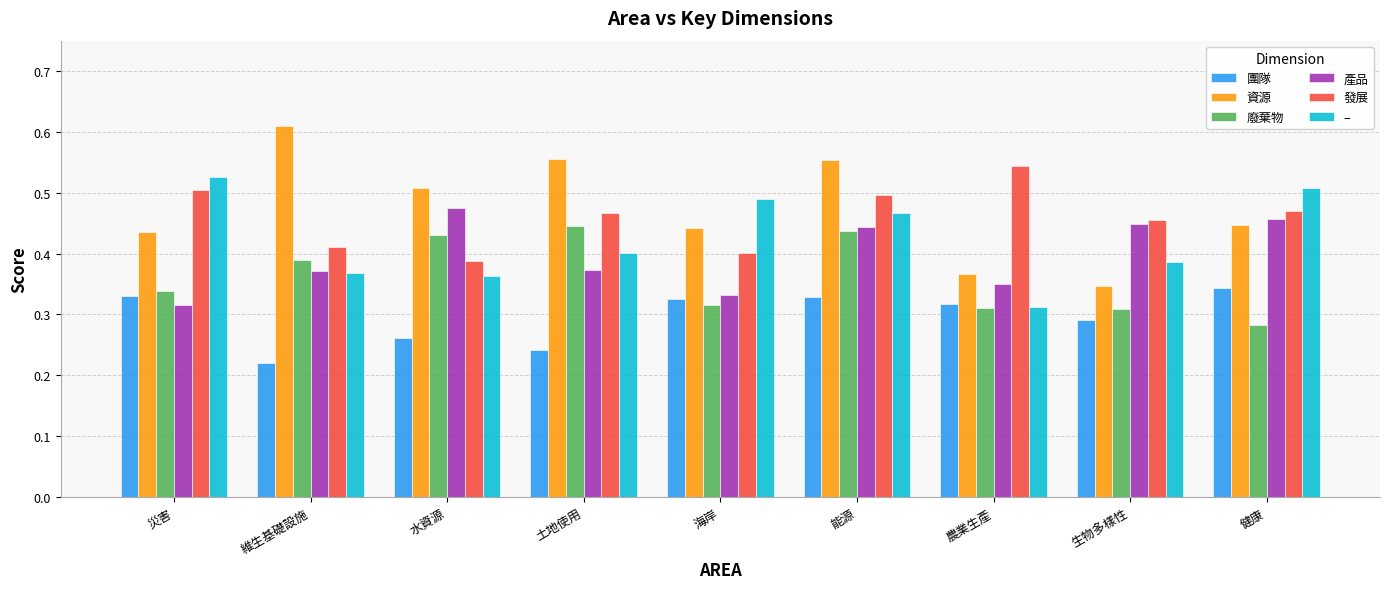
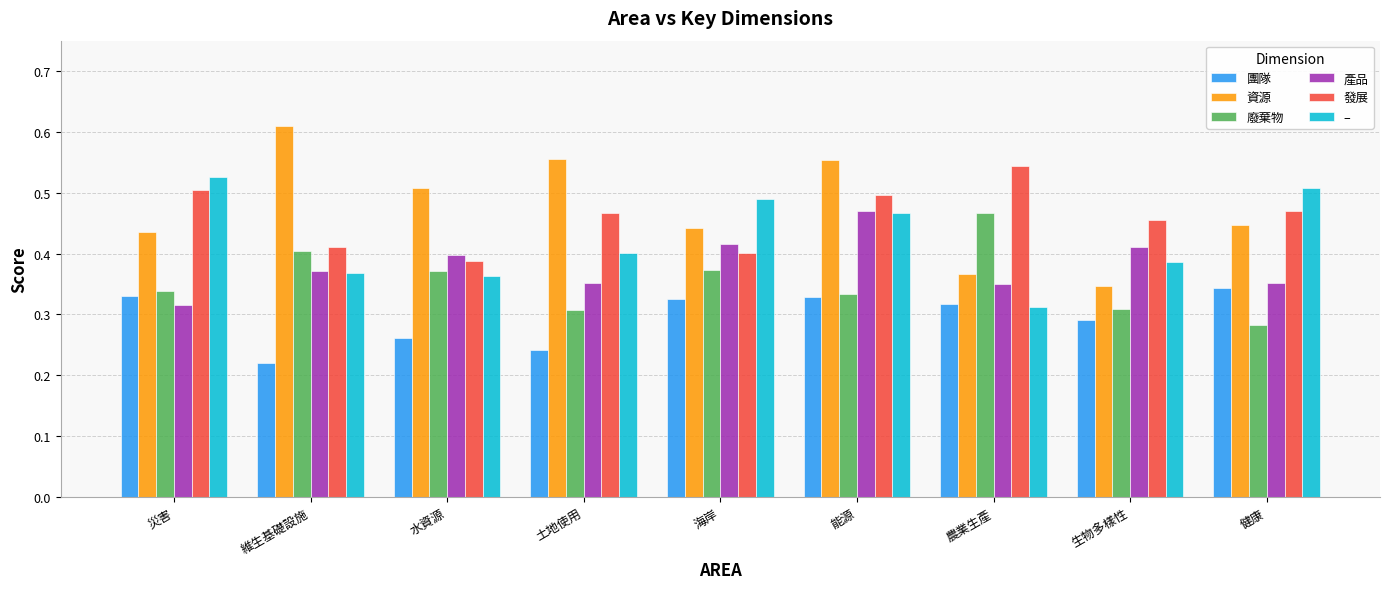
廢棄物, 維生基礎設施: 0.39 -> 0.41
廢棄物, 水資源: 0.43 -> 0.37
產品, 水資源: 0.47 -> 0.40
廢棄物, 土地使用: 0.44 -> 0.31
產品, 土地使用: 0.37 -> 0.35
廢棄物, 海岸: 0.32 -> 0.37
產品, 海岸: 0.33 -> 0.42
廢棄物, 能源: 0.44 -> 0.33
產品, 能源: 0.44 -> 0.47
廢棄物, 農業生產: 0.31 -> 0.47
產品, 生物多樣性: 0.45 -> 0.41
產品, 健康: 0.46 -> 0.35
